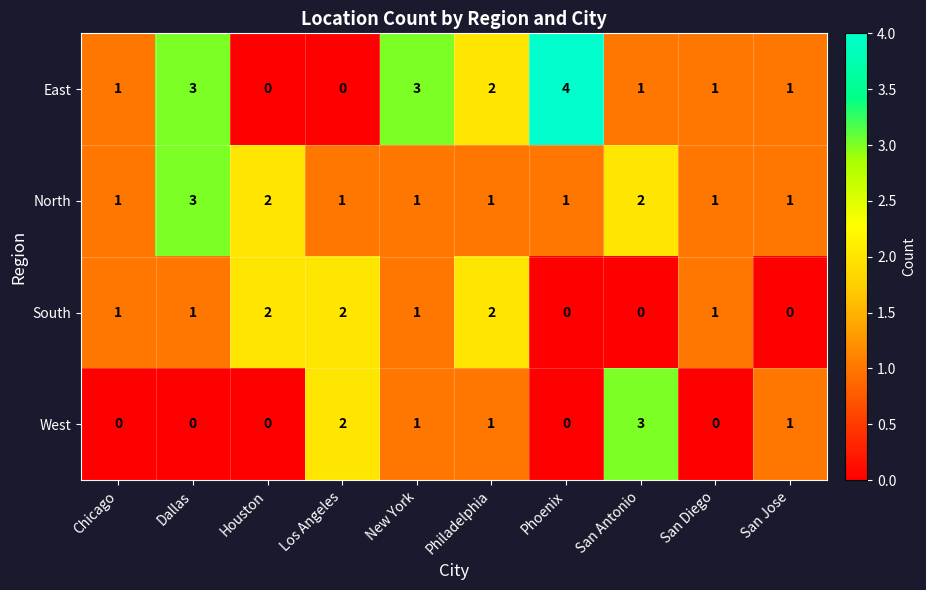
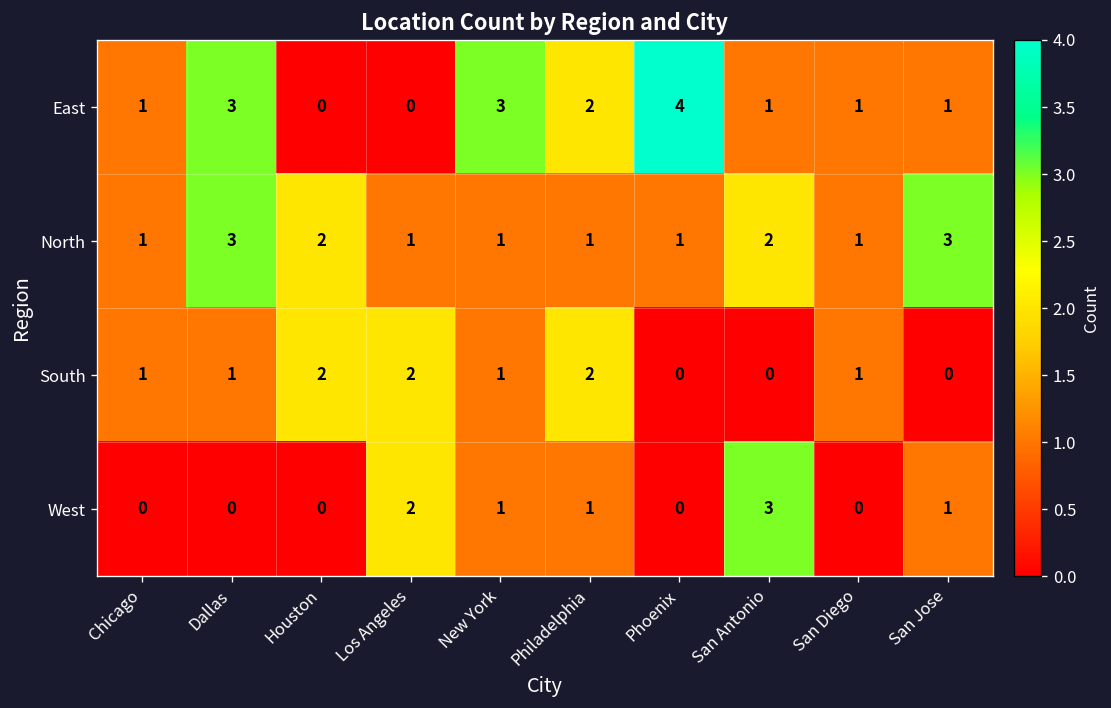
North, San Jose: 1 -> 3
